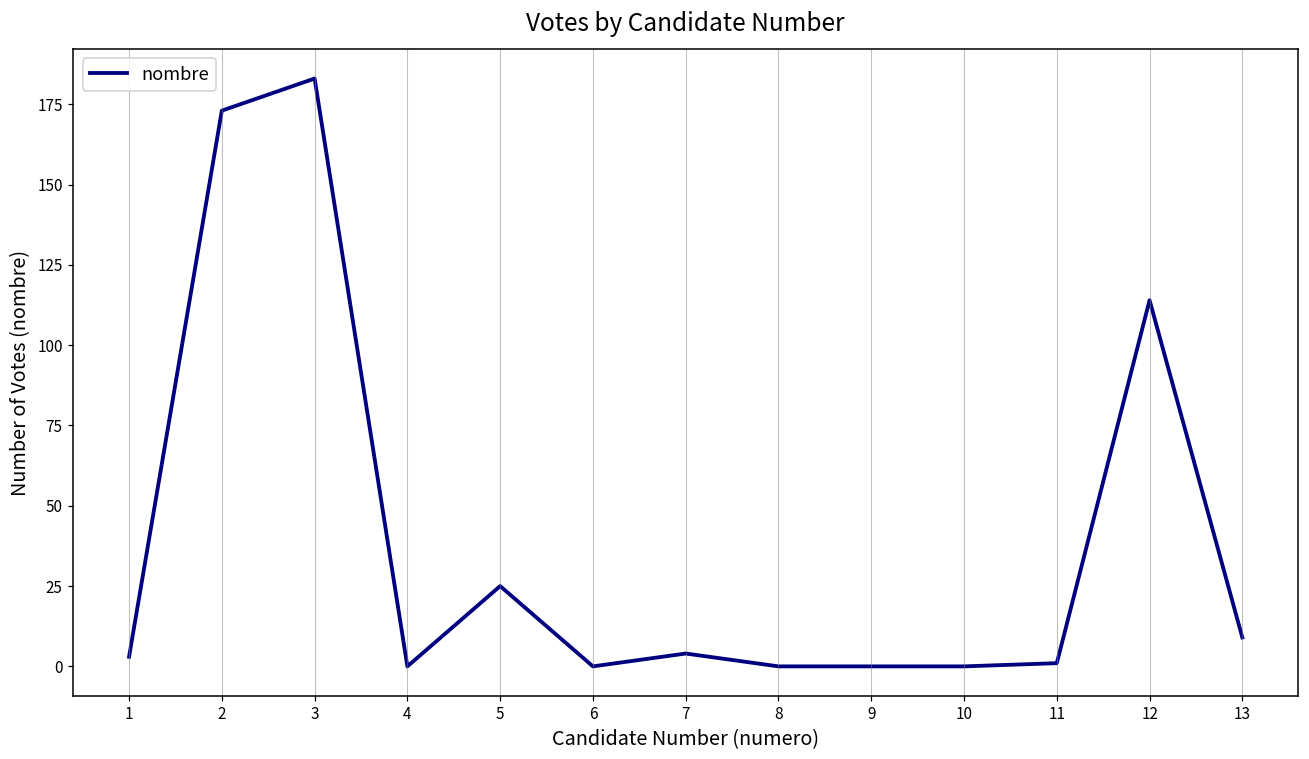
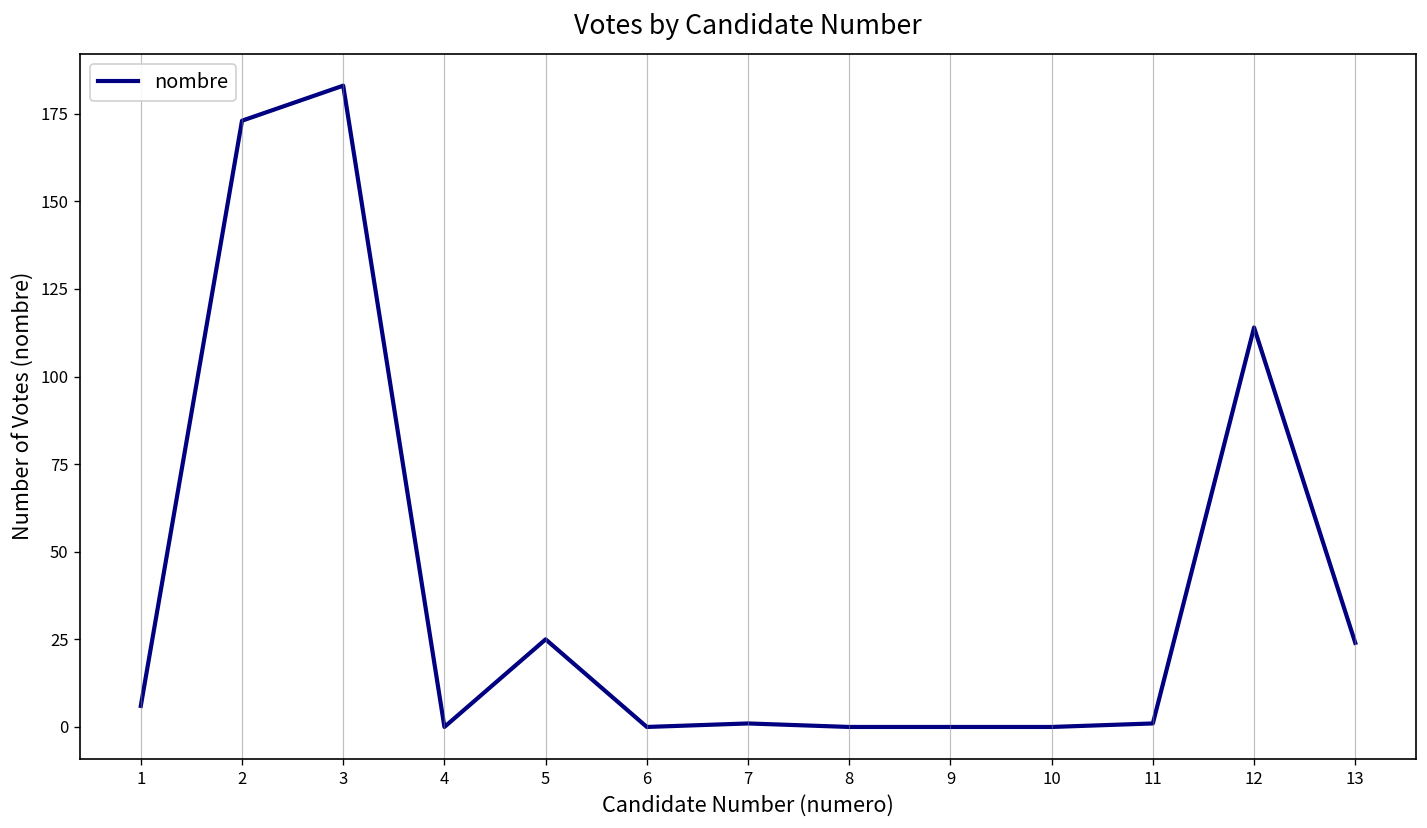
1: 3 -> 6
7: 4 -> 1
13: 9 -> 24
